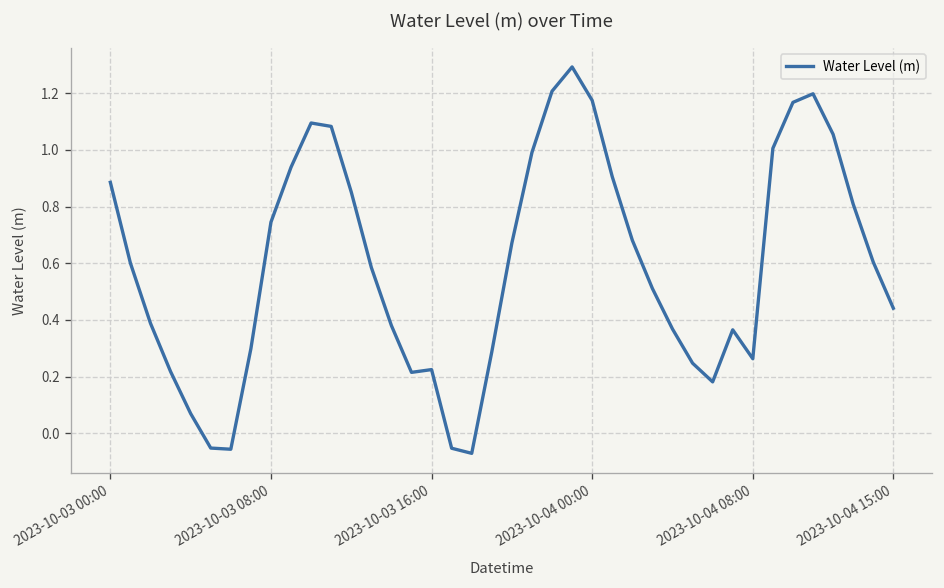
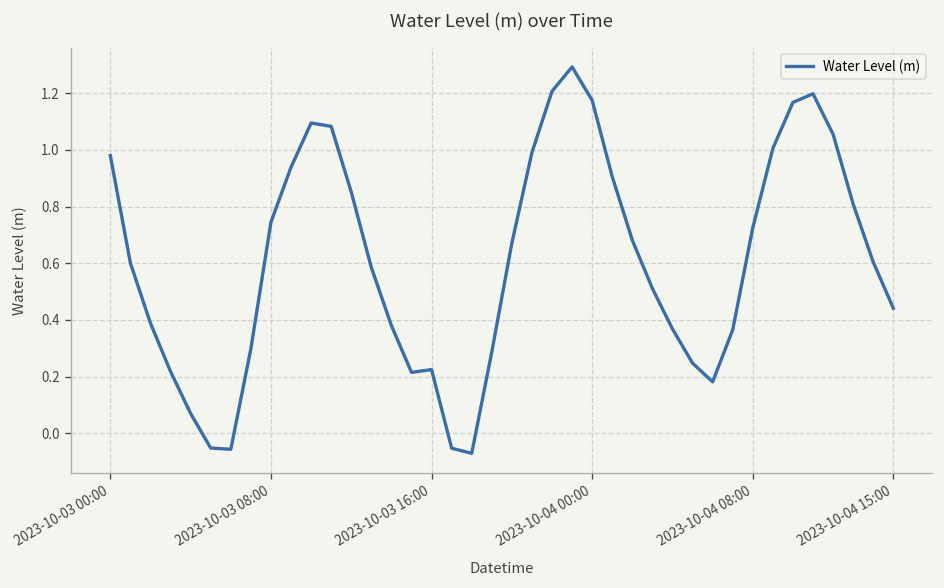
2023-10-03 00:00: 0.89 -> 0.98
2023-10-04 08:00: 0.26 -> 0.72
